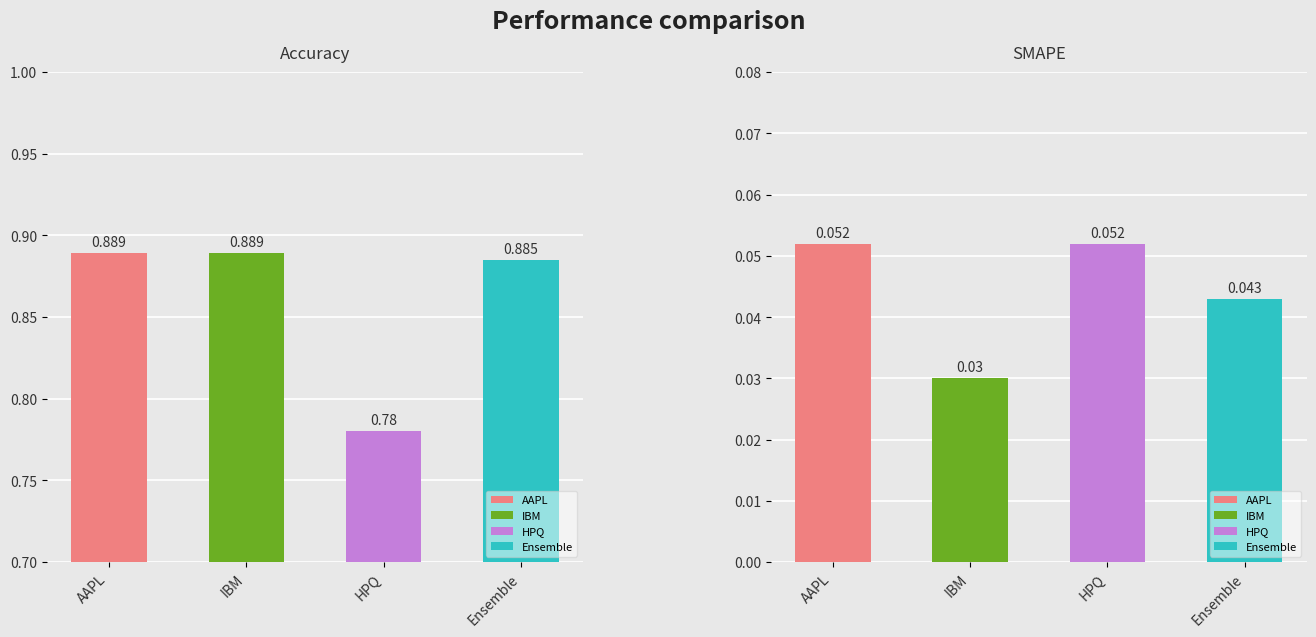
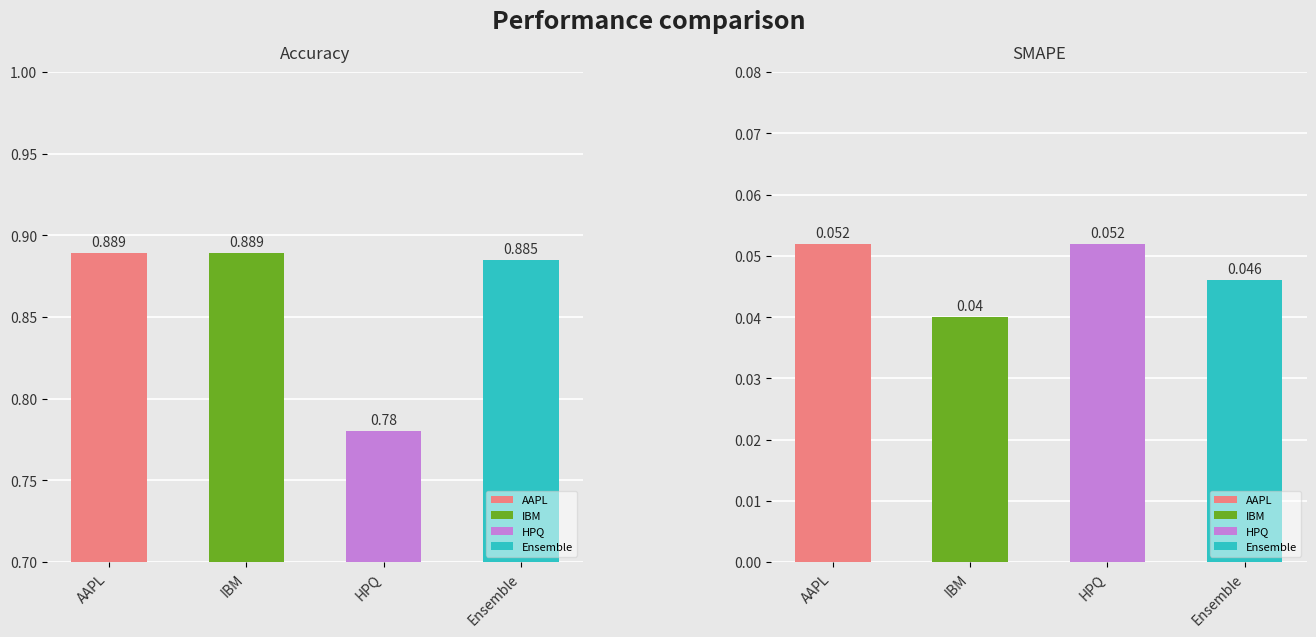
SMAPE, IBM: 0.03 -> 0.04
SMAPE, Ensemble: 0.043 -> 0.046
